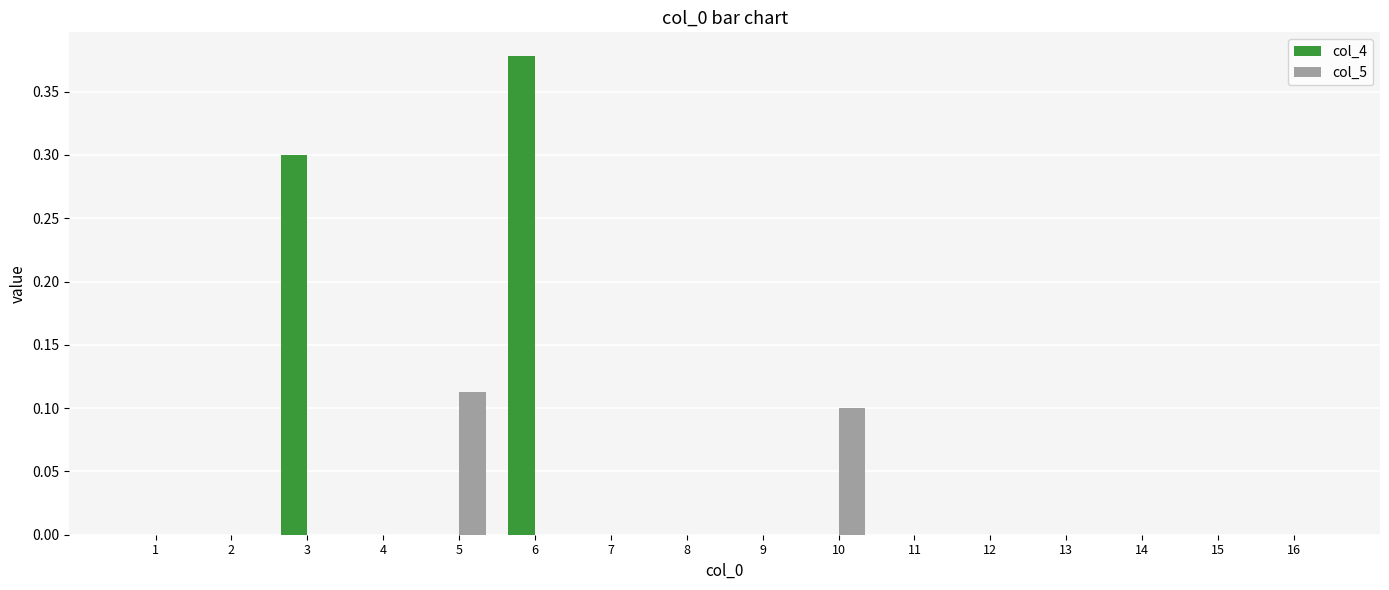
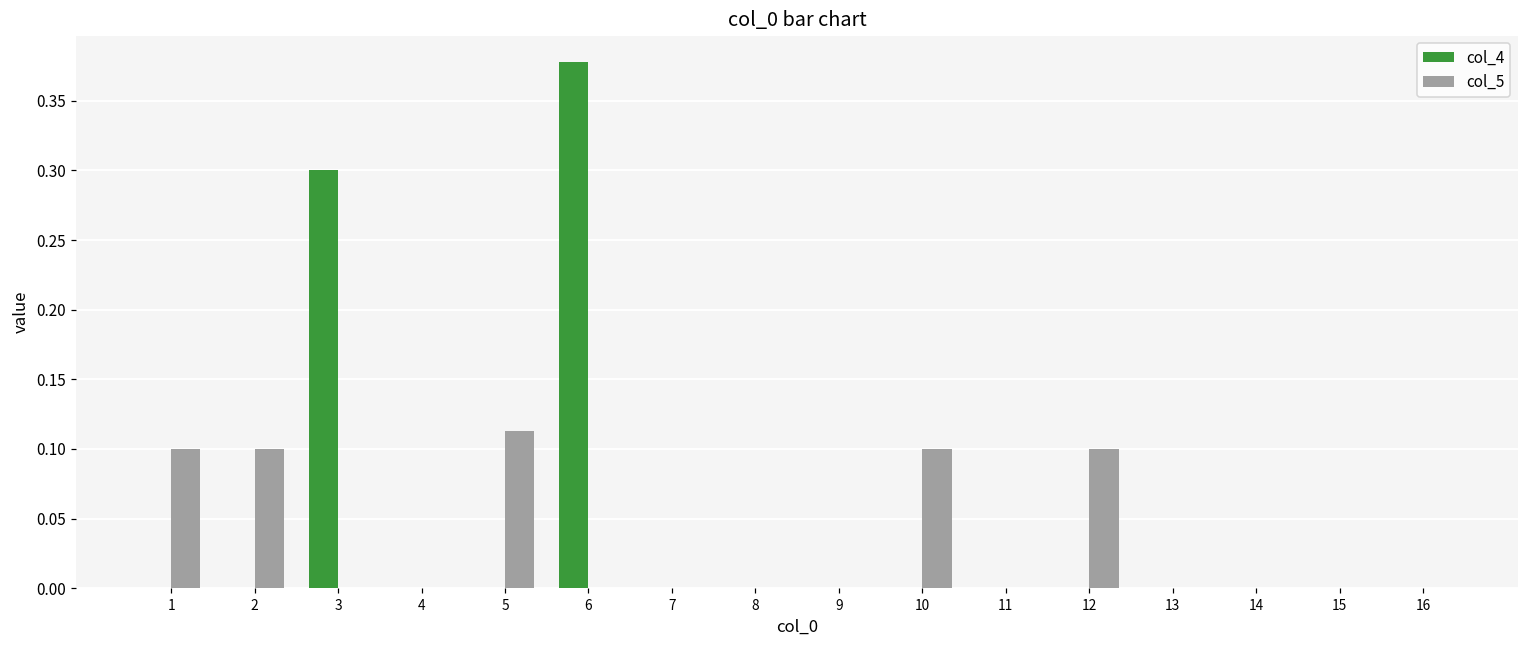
col_5, 1: 0.0 -> 0.1
col_5, 2: 0.0 -> 0.1
col_5, 12: 0.0 -> 0.1
